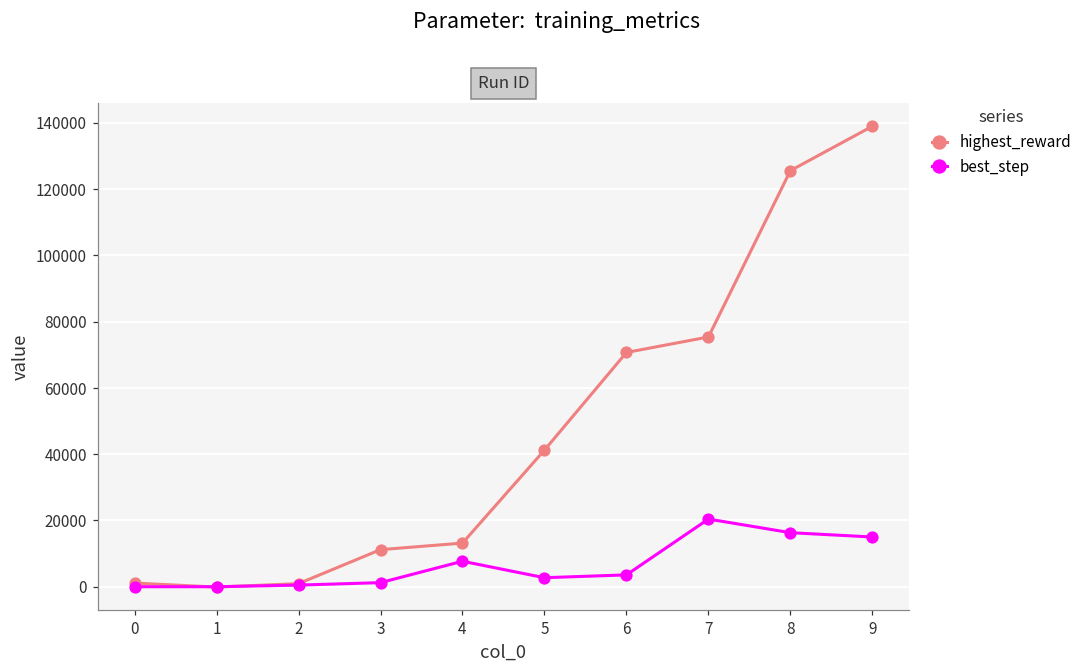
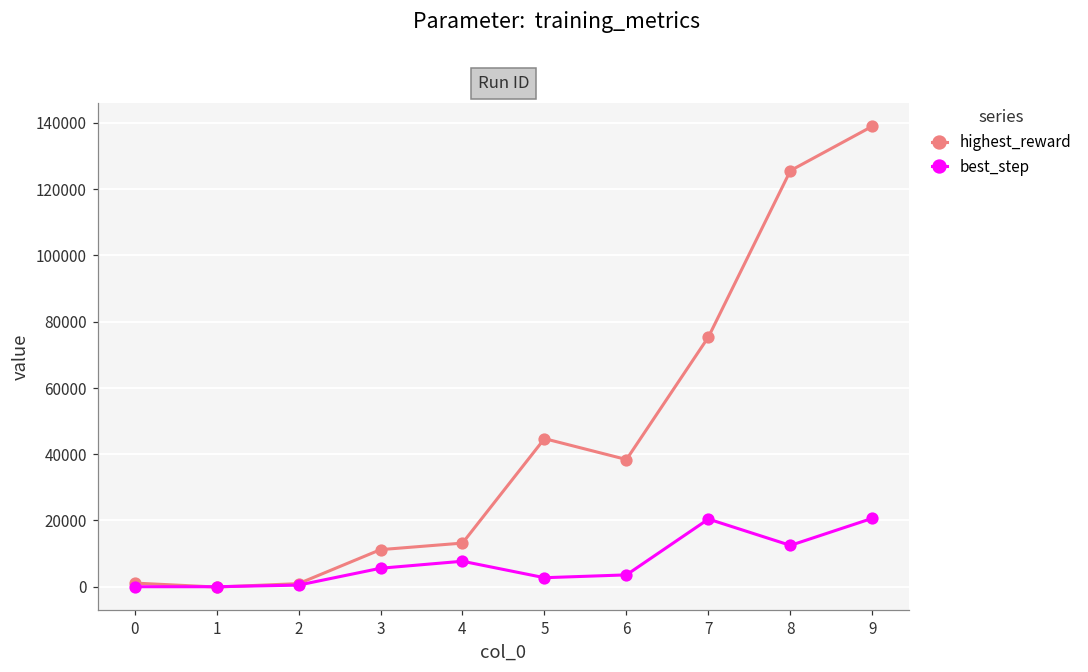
best_step, 3: 1000 -> 6000
highest_reward, 5: 41000 -> 45000
highest_reward, 6: 71000 -> 38000
best_step, 8: 16000 -> 12000
best_step, 9: 15000 -> 21000
